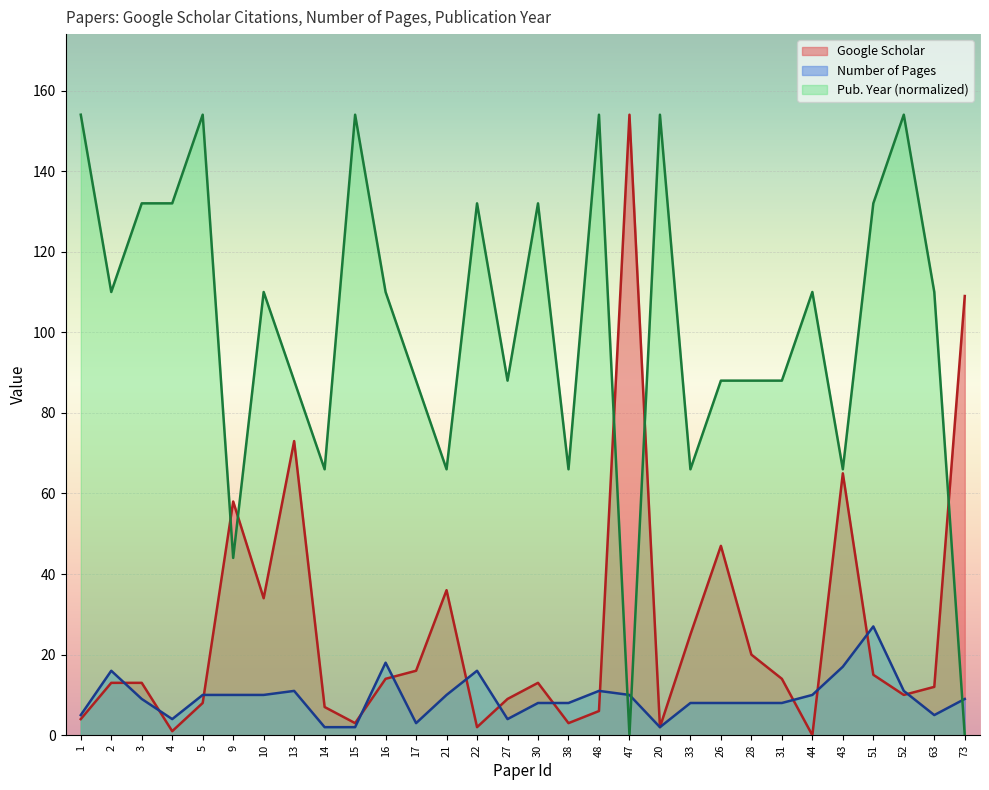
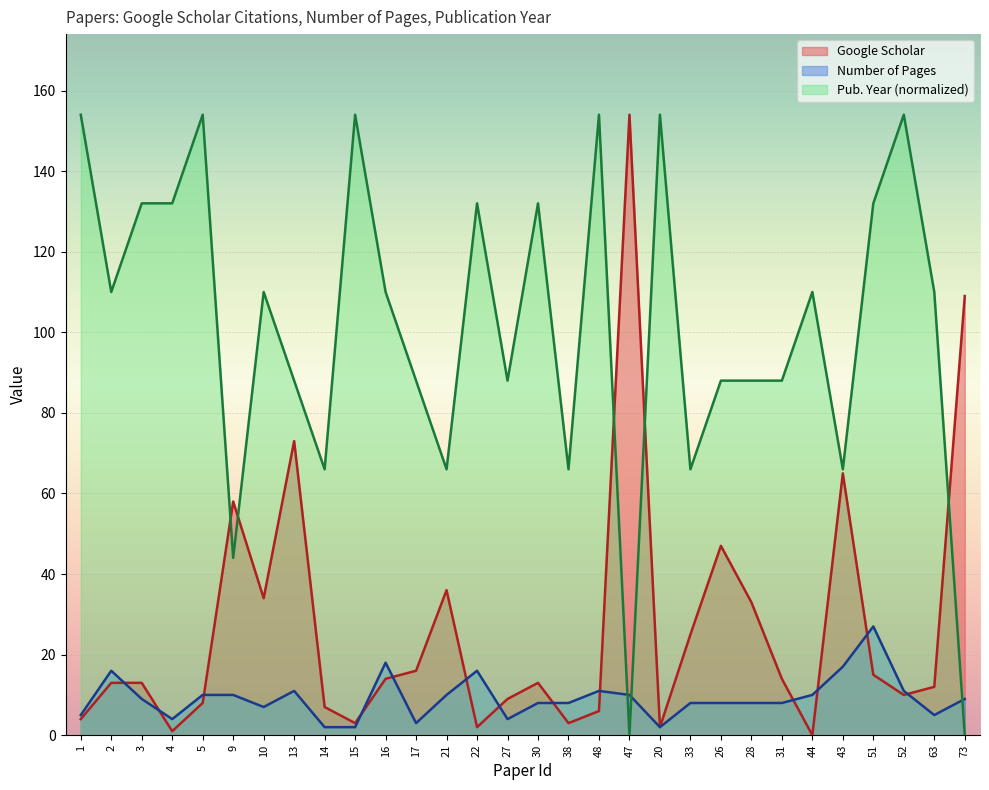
Number of Pages, 10: 10 -> 7
Google Scholar, 28: 20 -> 33
